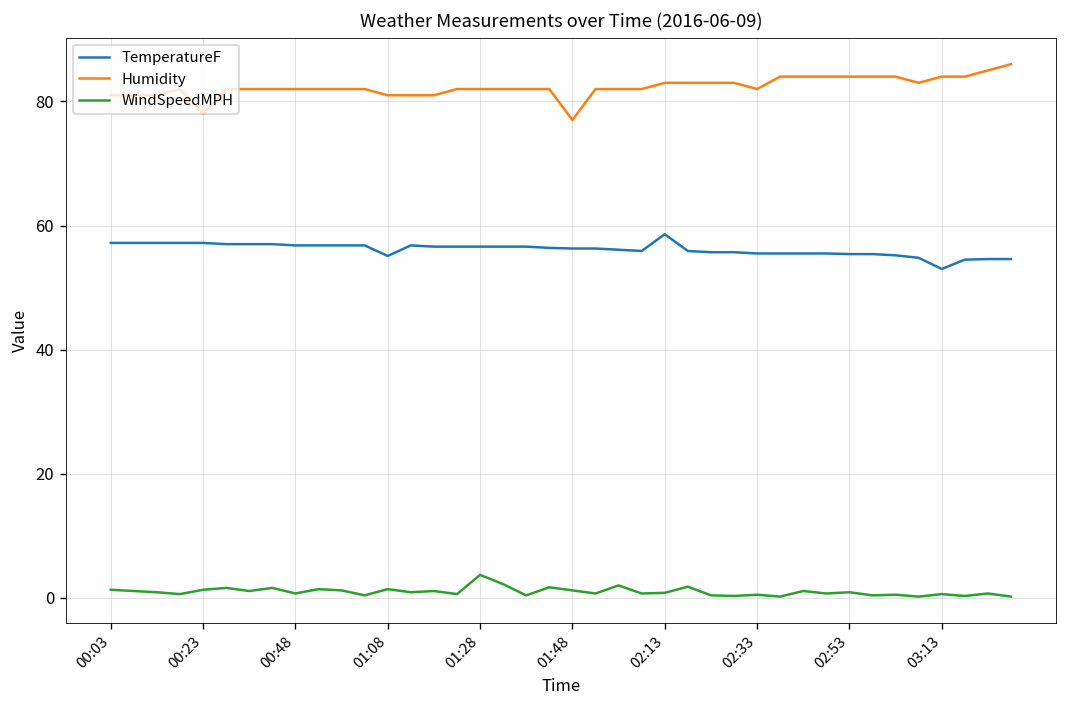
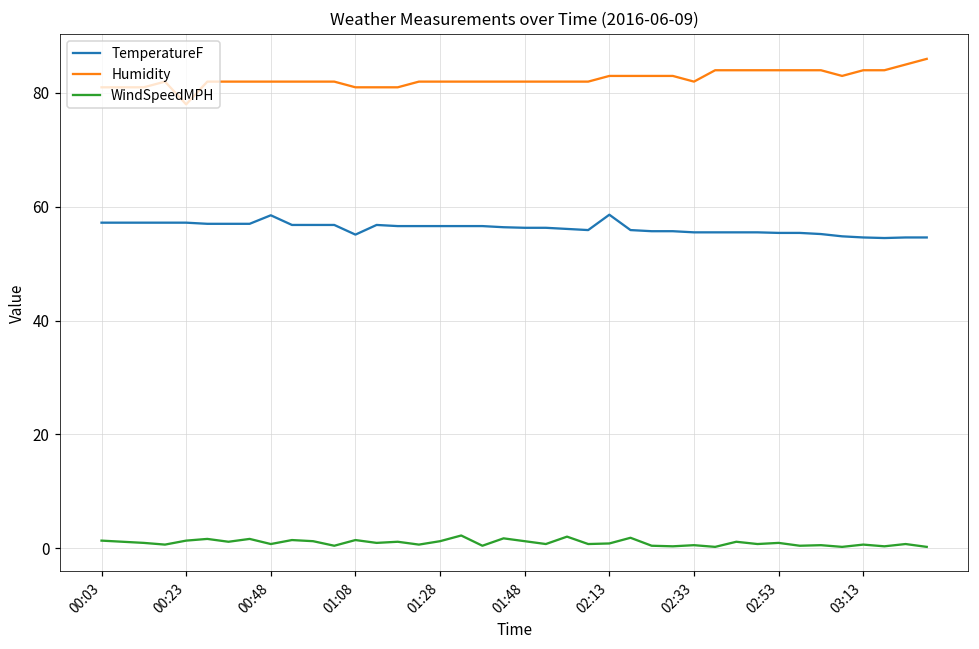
TemperatureF, 00:48: 57 -> 59
WindSpeedMPH, 01:28: 4 -> 1
Humidity, 01:48: 77 -> 82
TemperatureF, 03:13: 53 -> 55
